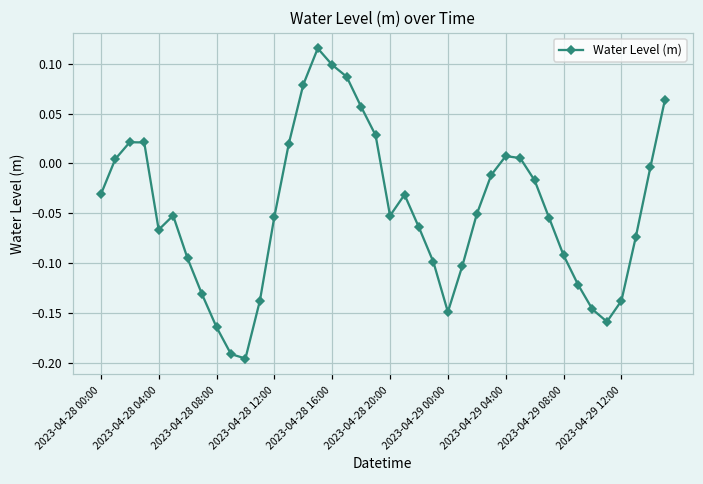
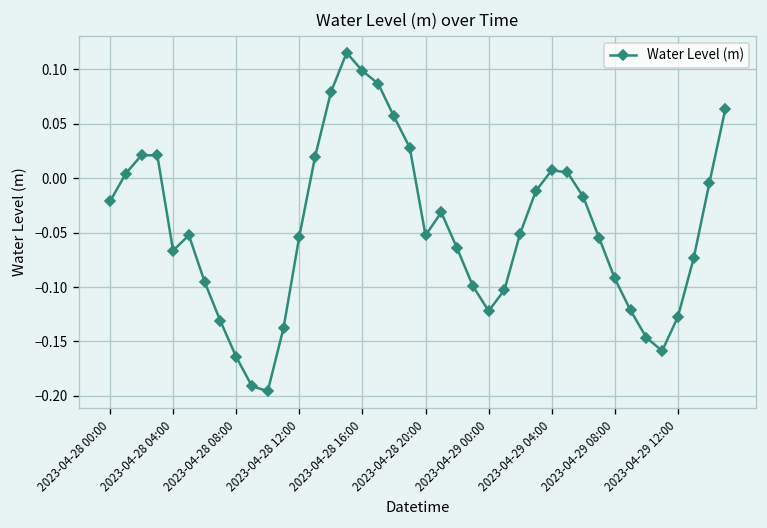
2023-04-28 00:00: -0.03 -> -0.02
2023-04-29 00:00: -0.15 -> -0.12
2023-04-29 12:00: -0.14 -> -0.13
